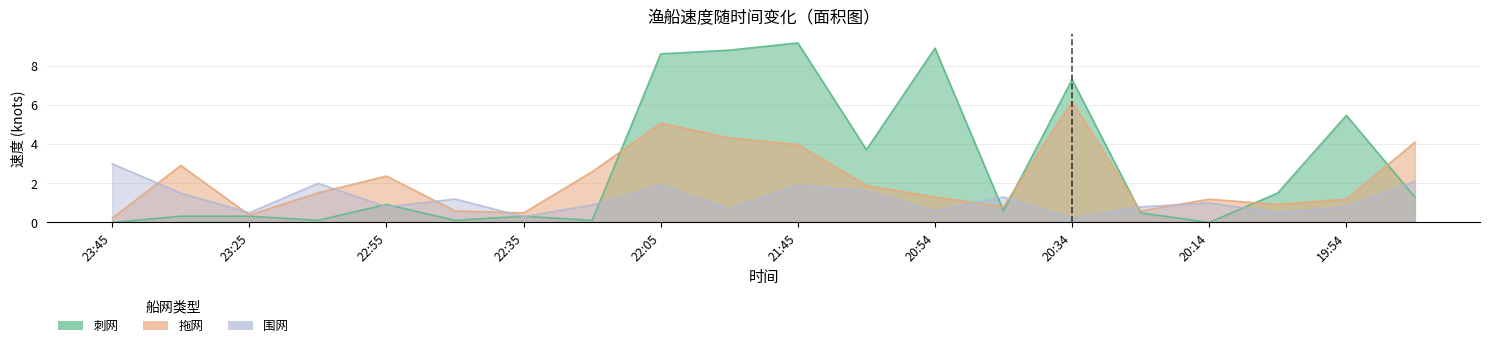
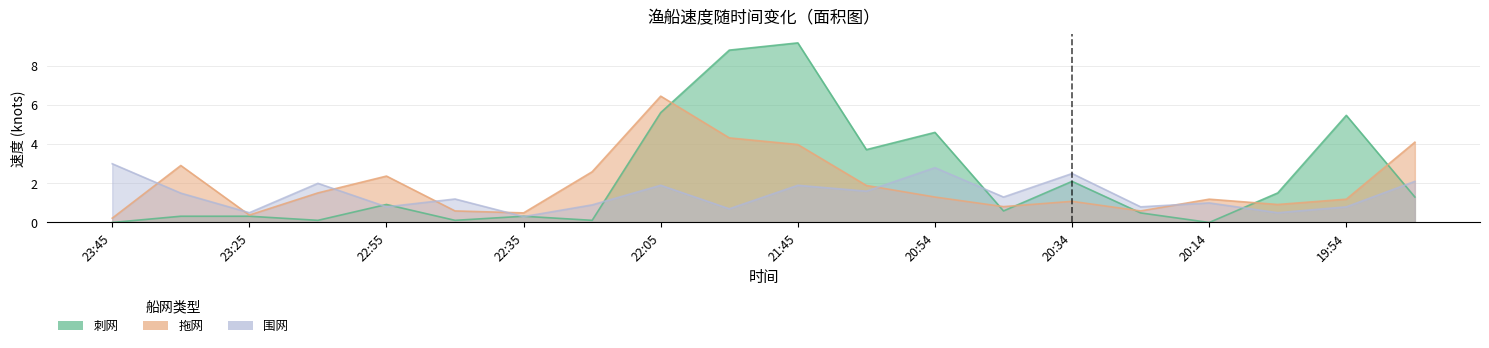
刺网, 22:05: 8.6 -> 5.6
拖网, 22:05: 5.1 -> 6.5
刺网, 20:54: 8.9 -> 4.6
围网, 20:54: 0.6 -> 2.8
刺网, 20:34: 7.3 -> 2.1
拖网, 20:34: 6.2 -> 1.1
围网, 20:34: 0.2 -> 2.5
